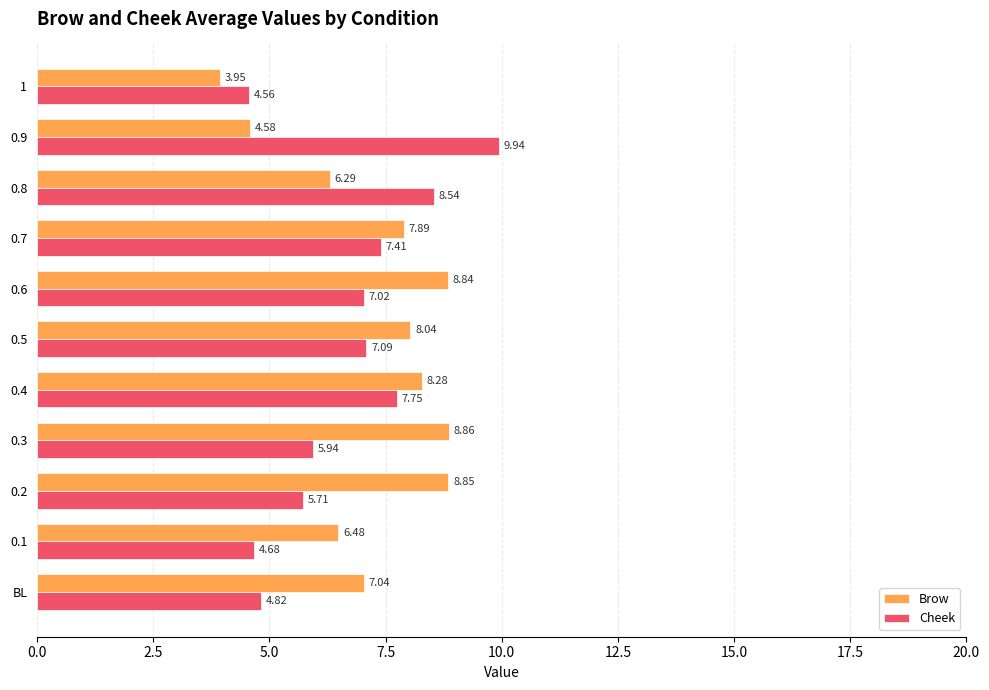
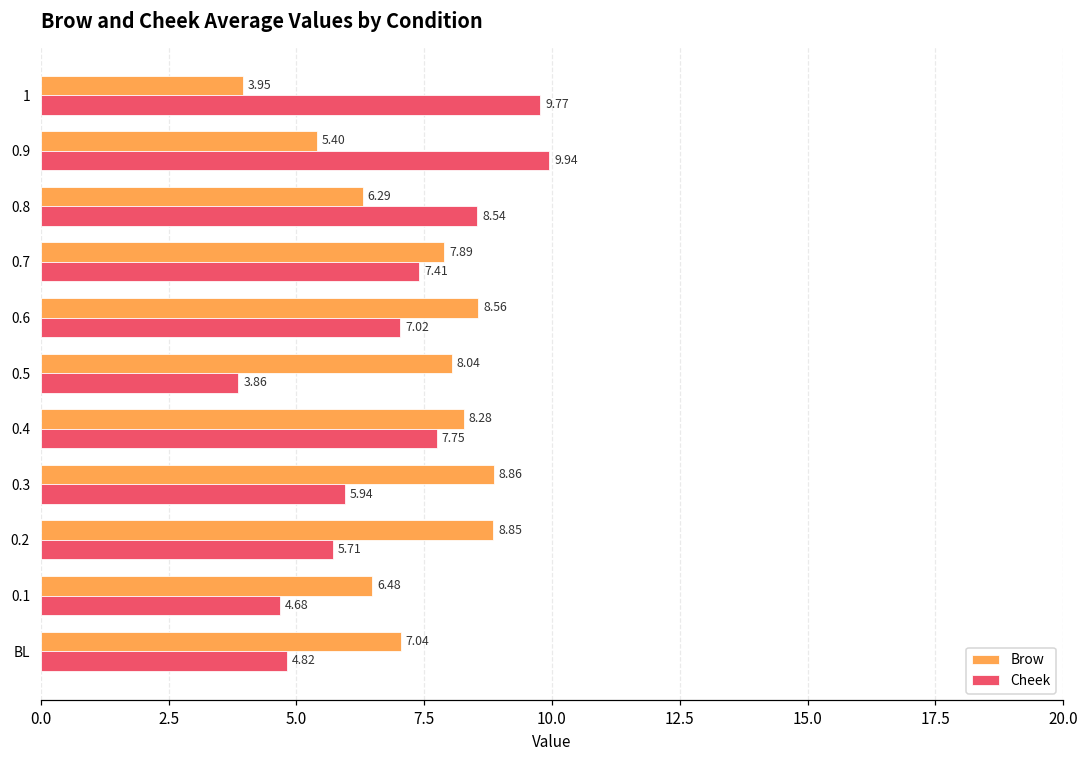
Cheek, 1: 4.56 -> 9.77
Brow, 0.9: 4.58 -> 5.40
Brow, 0.6: 8.84 -> 8.56
Cheek, 0.5: 7.09 -> 3.86
